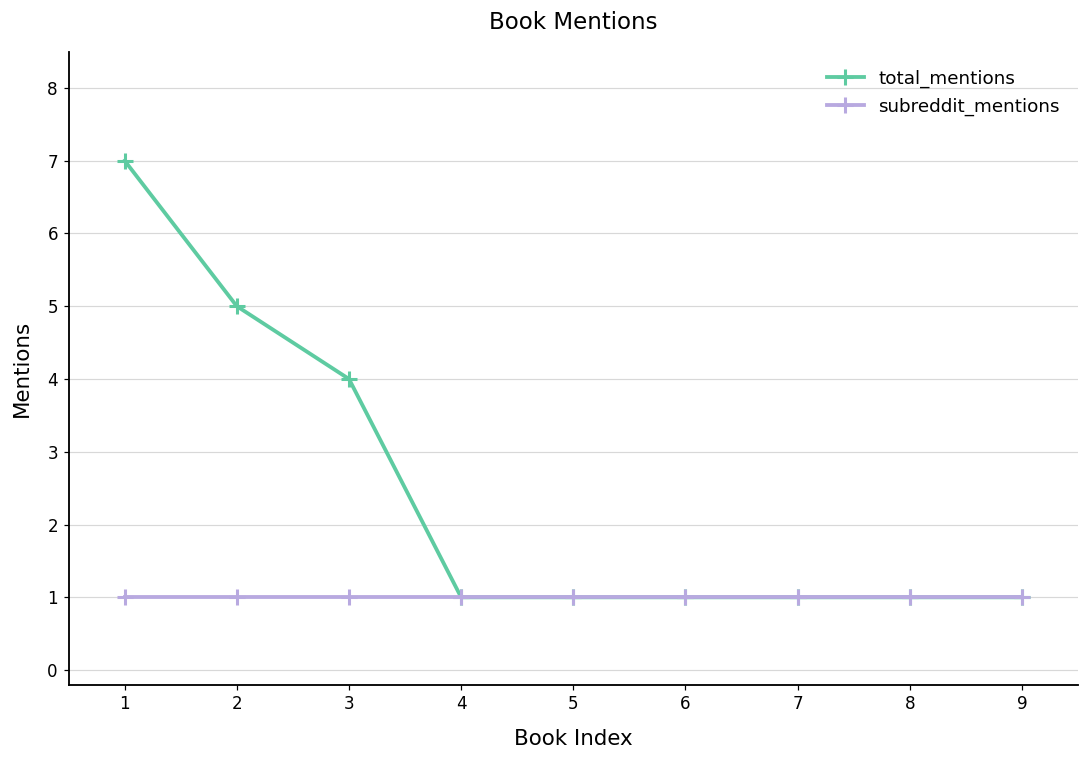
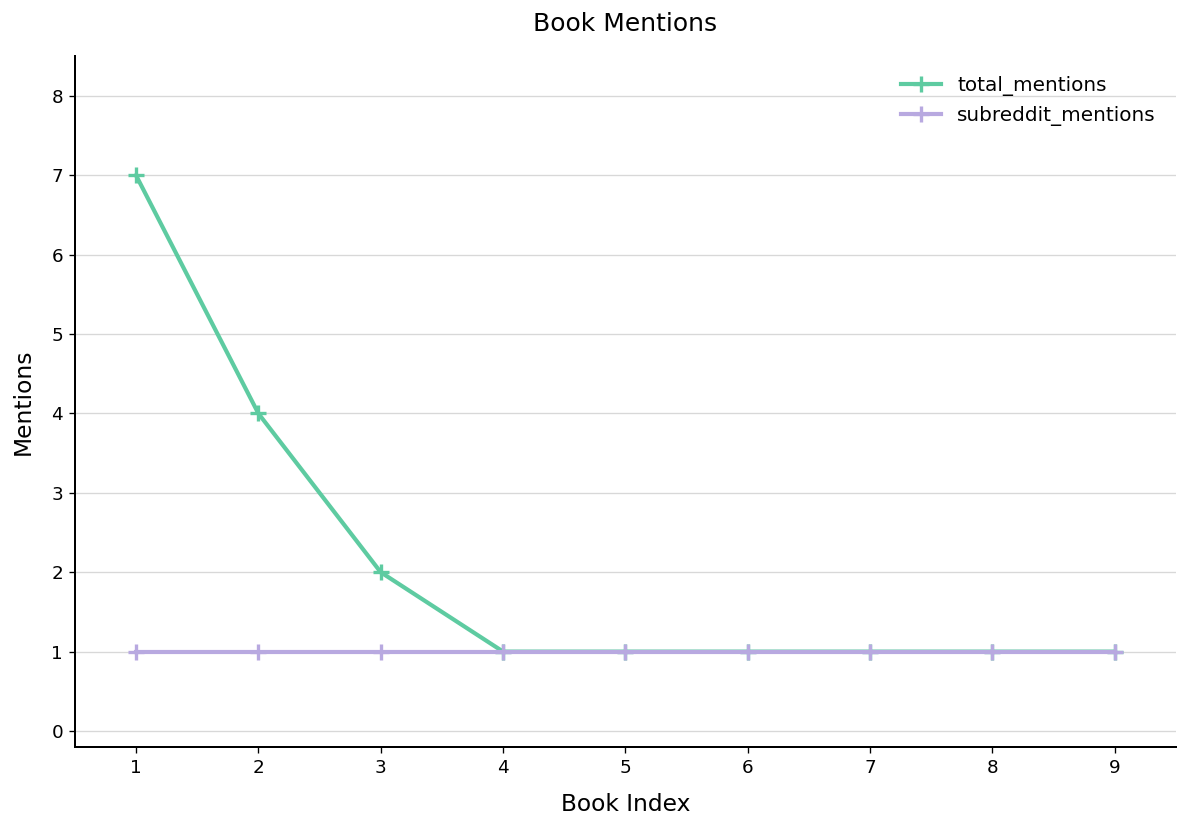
total_mentions, 2: 5 -> 4
total_mentions, 3: 4 -> 2
